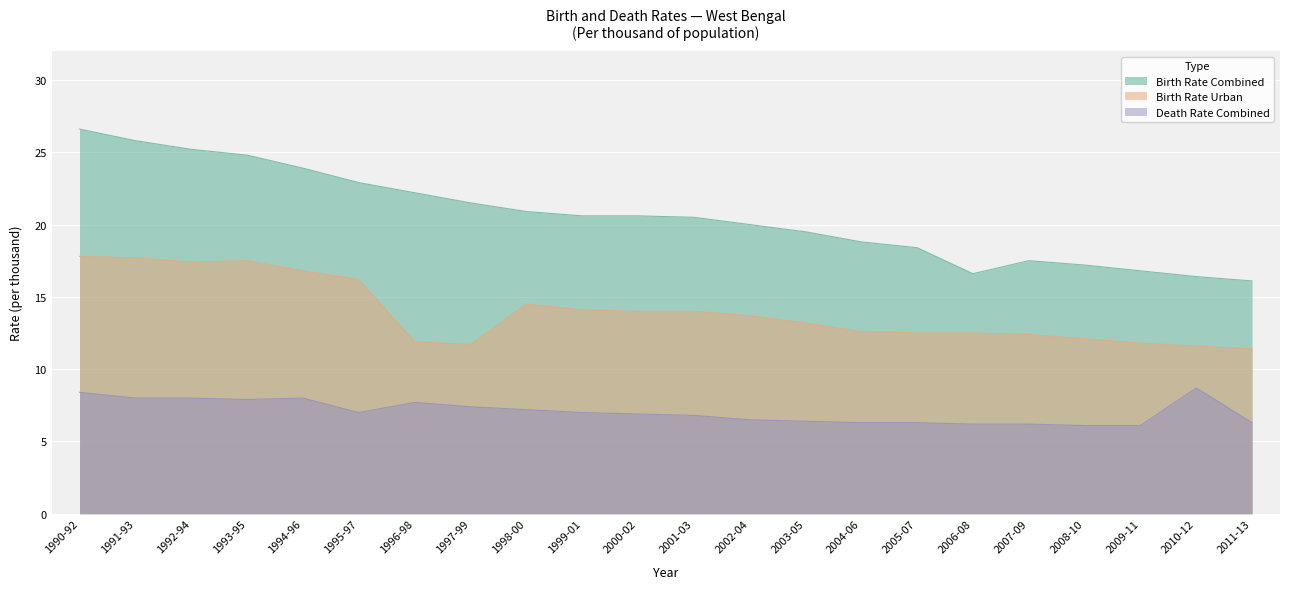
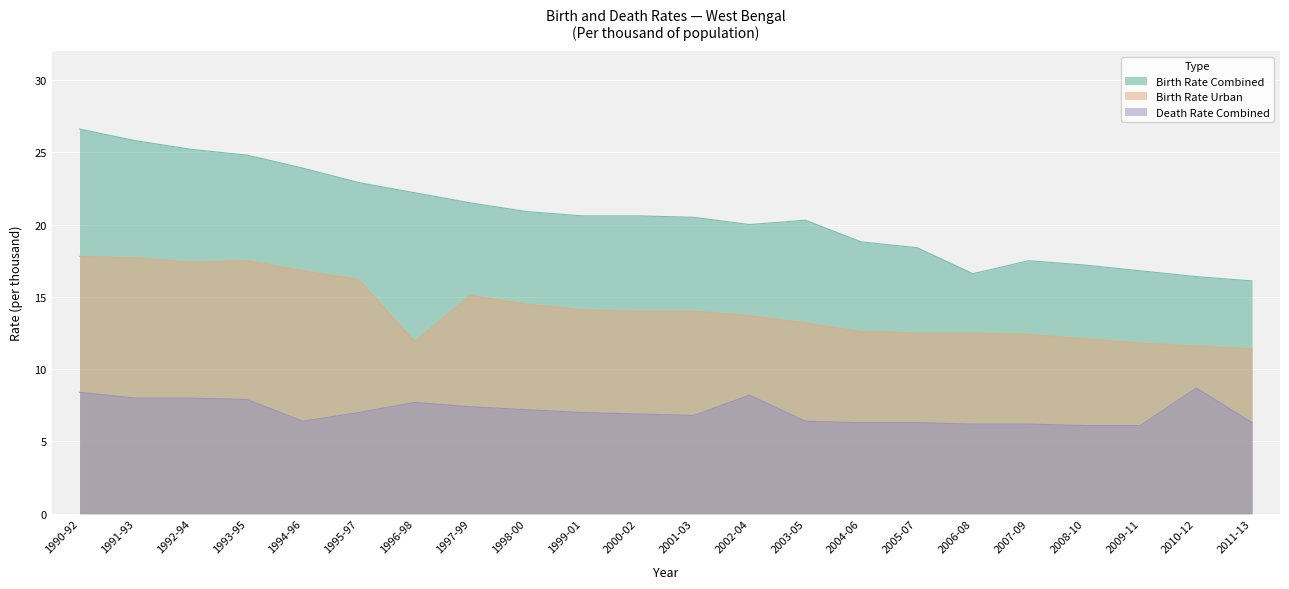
Death Rate Combined, 1994-96: 8.0 -> 6.4
Birth Rate Urban, 1997-99: 11.7 -> 15.1
Death Rate Combined, 2002-04: 6.5 -> 8.2
Birth Rate Combined, 2003-05: 19.5 -> 20.3
